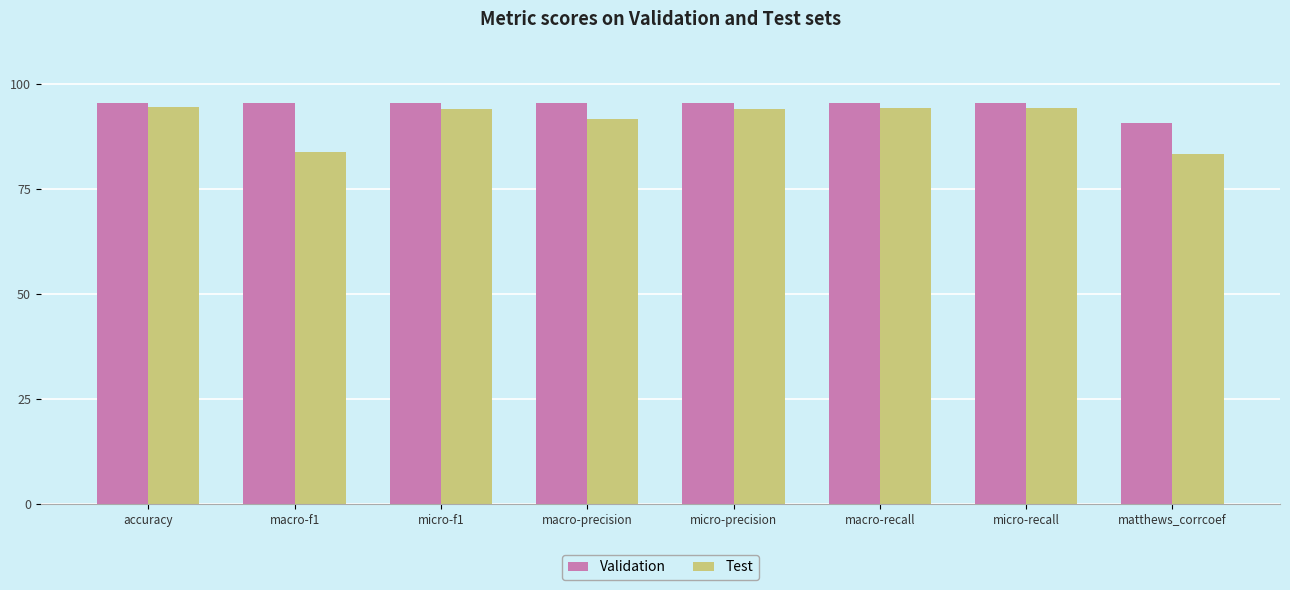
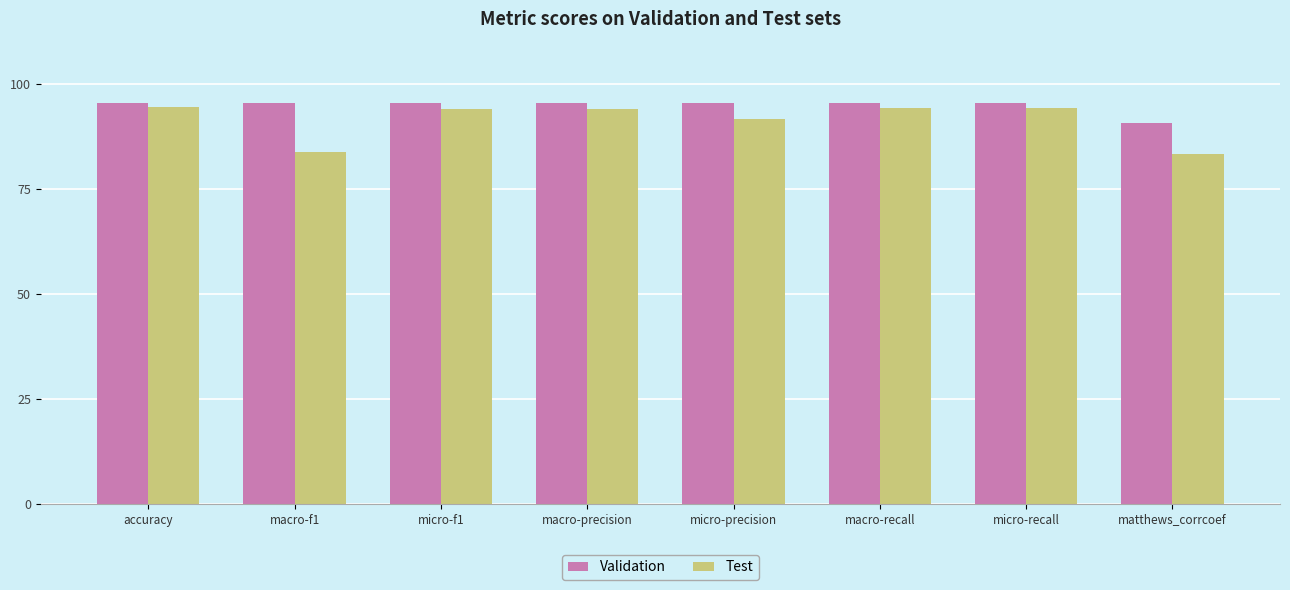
Test, macro-precision: 92 -> 94
Test, micro-precision: 94 -> 92
